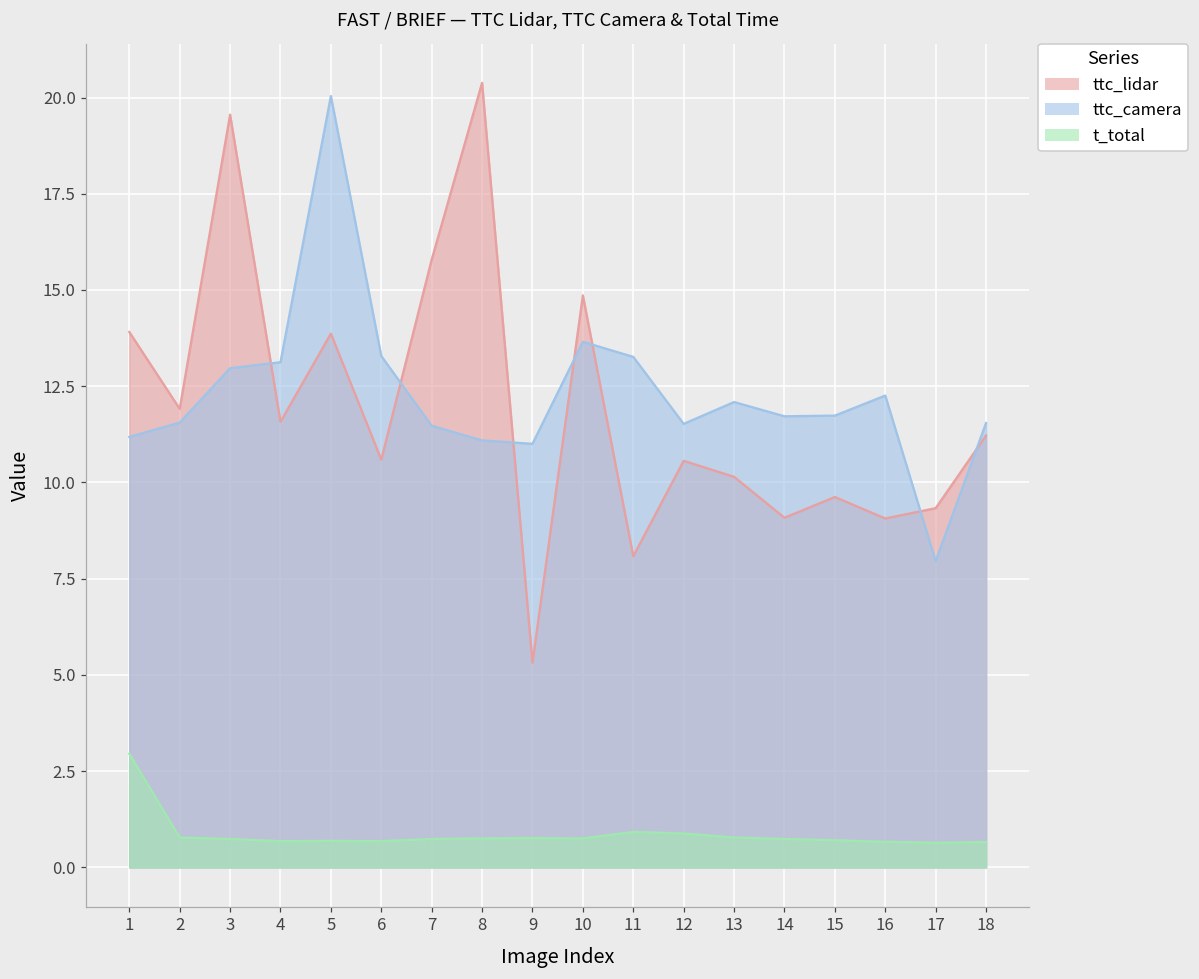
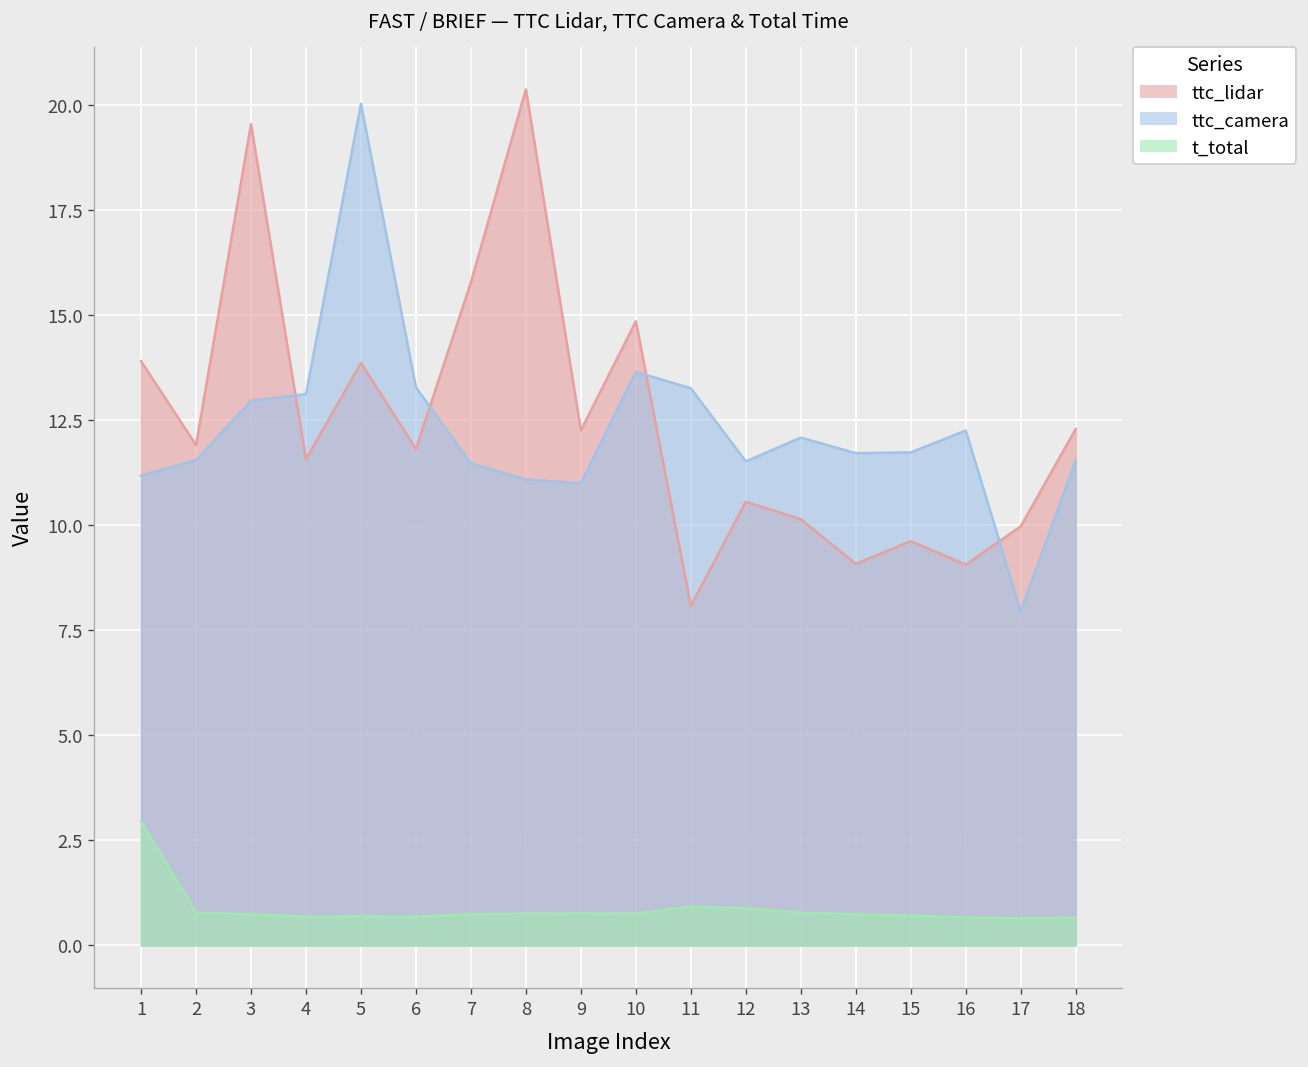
ttc_lidar, 6: 10.6 -> 11.8
ttc_lidar, 9: 5.3 -> 12.3
ttc_lidar, 17: 9.3 -> 10.0
ttc_lidar, 18: 11.2 -> 12.3
